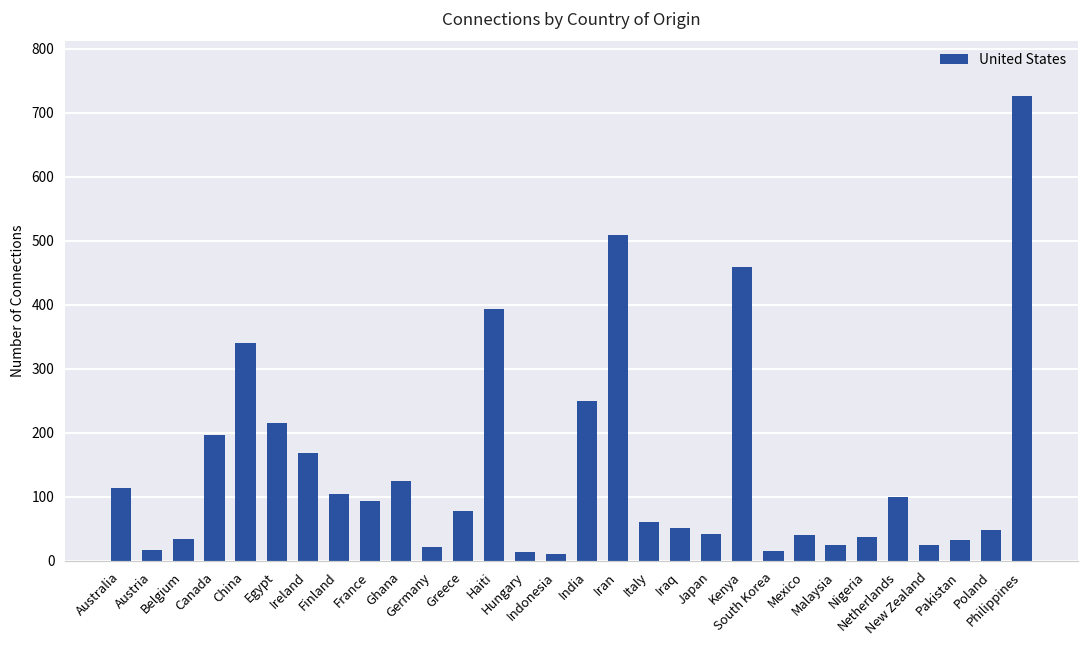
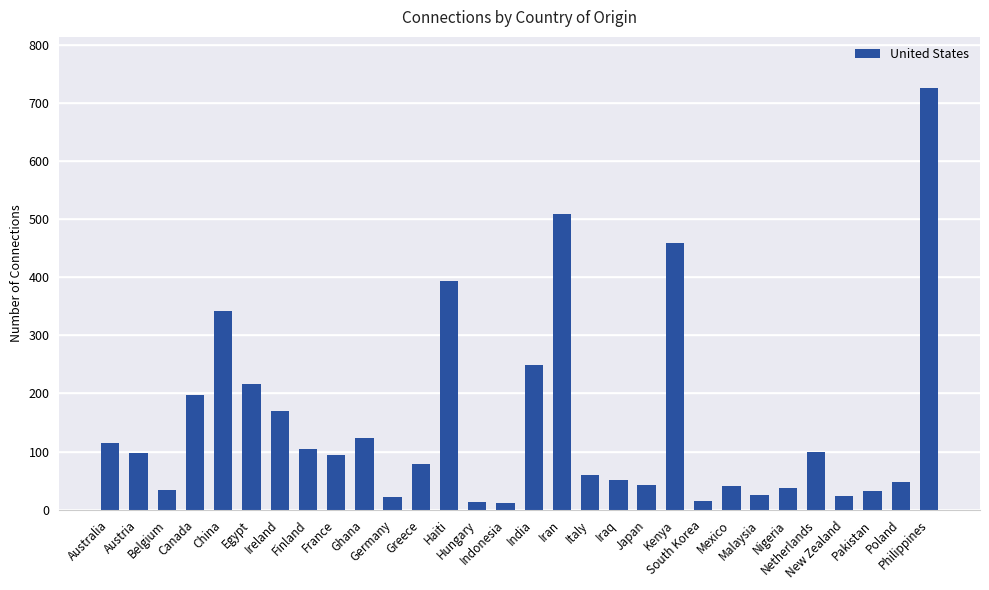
Austria: 20 -> 100
